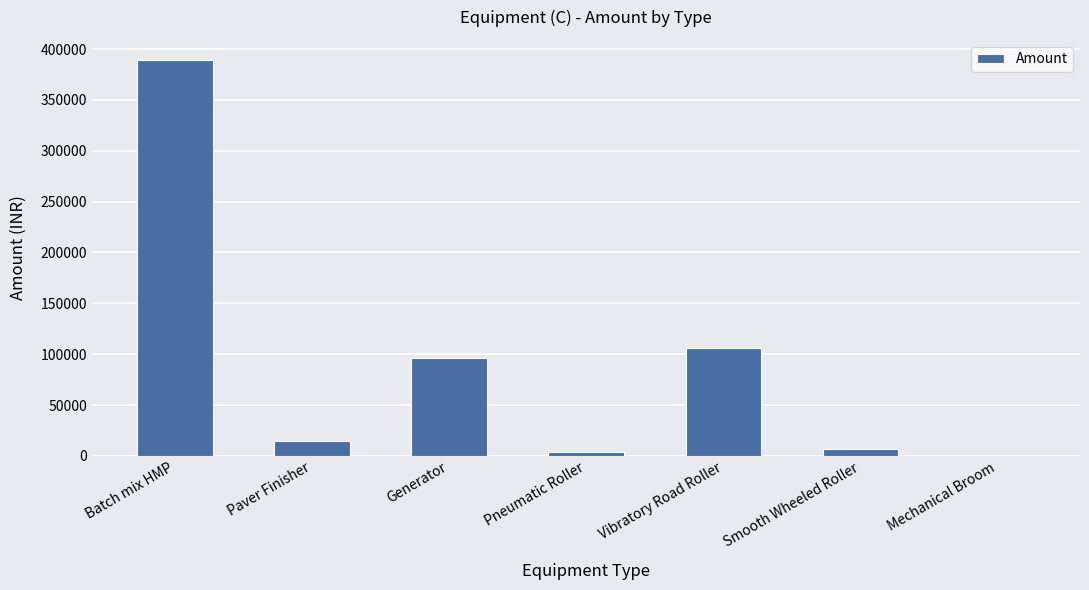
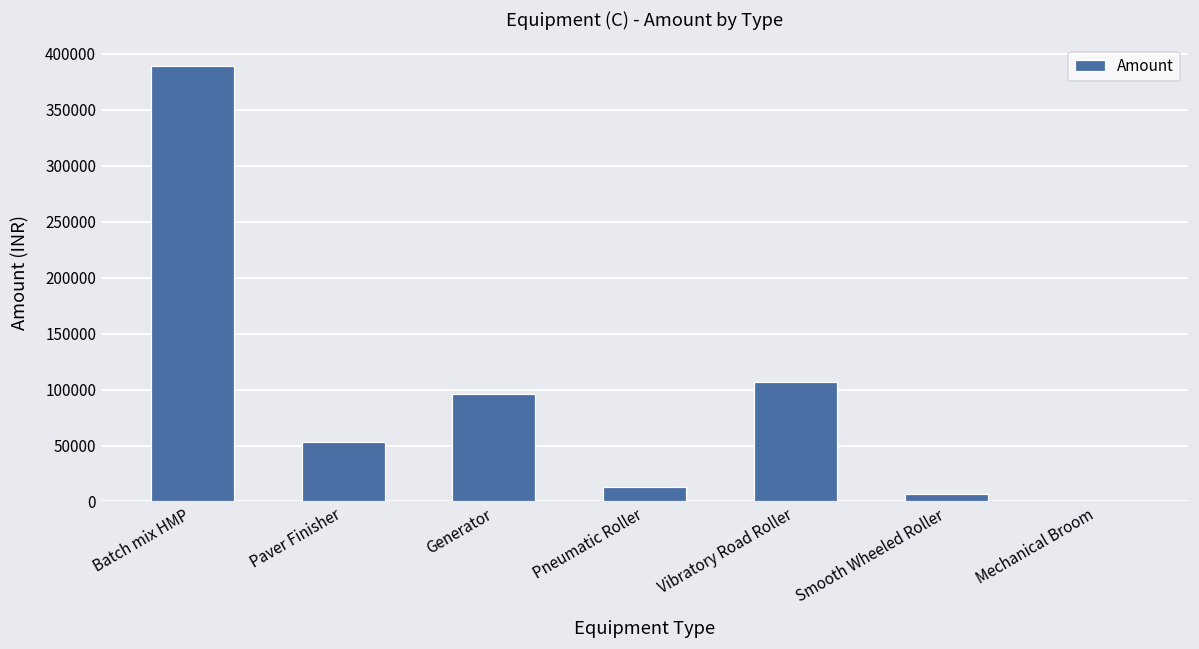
Paver Finisher: 14000 -> 53000
Pneumatic Roller: 4000 -> 13000
